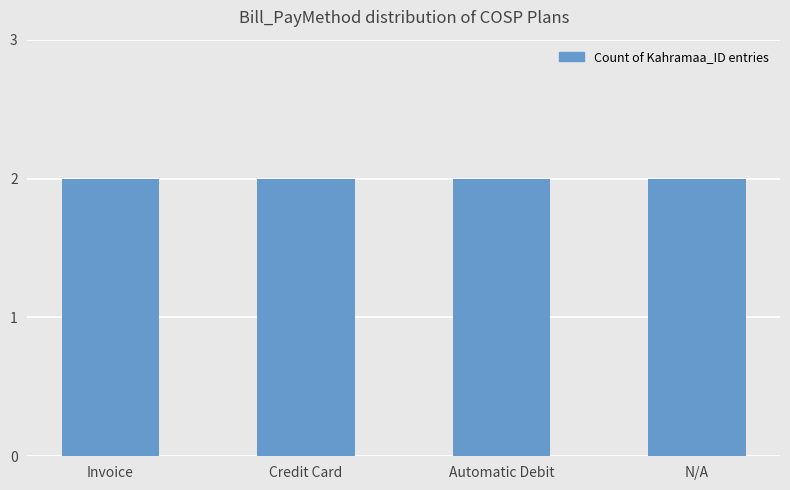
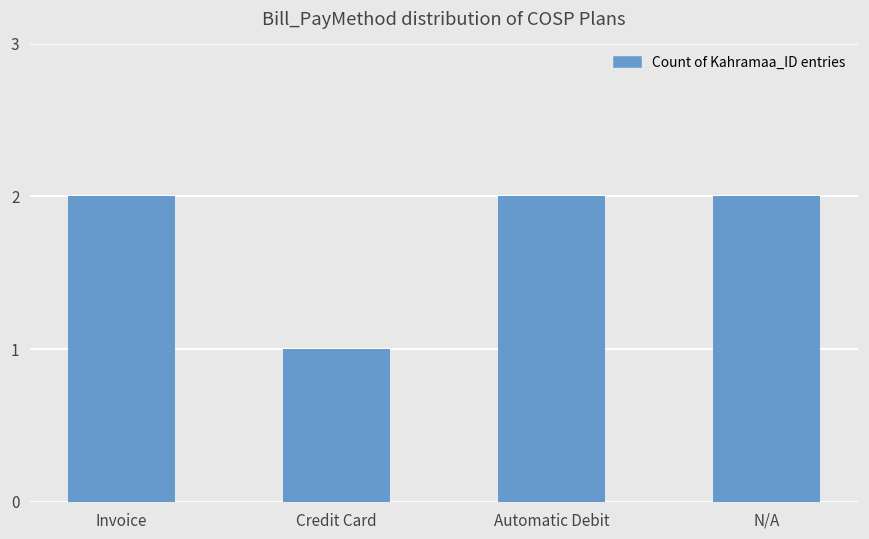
Credit Card: 2 -> 1
